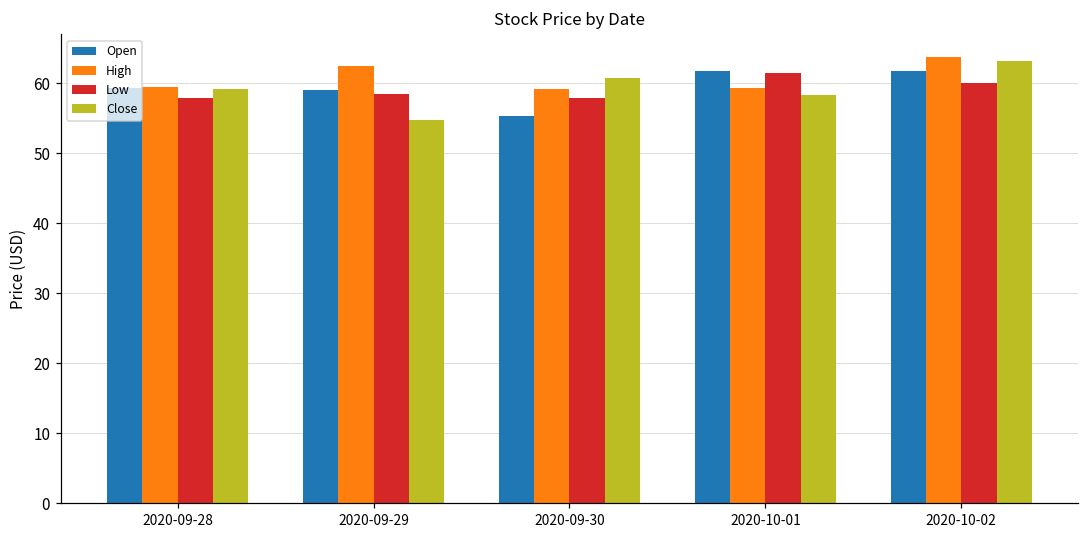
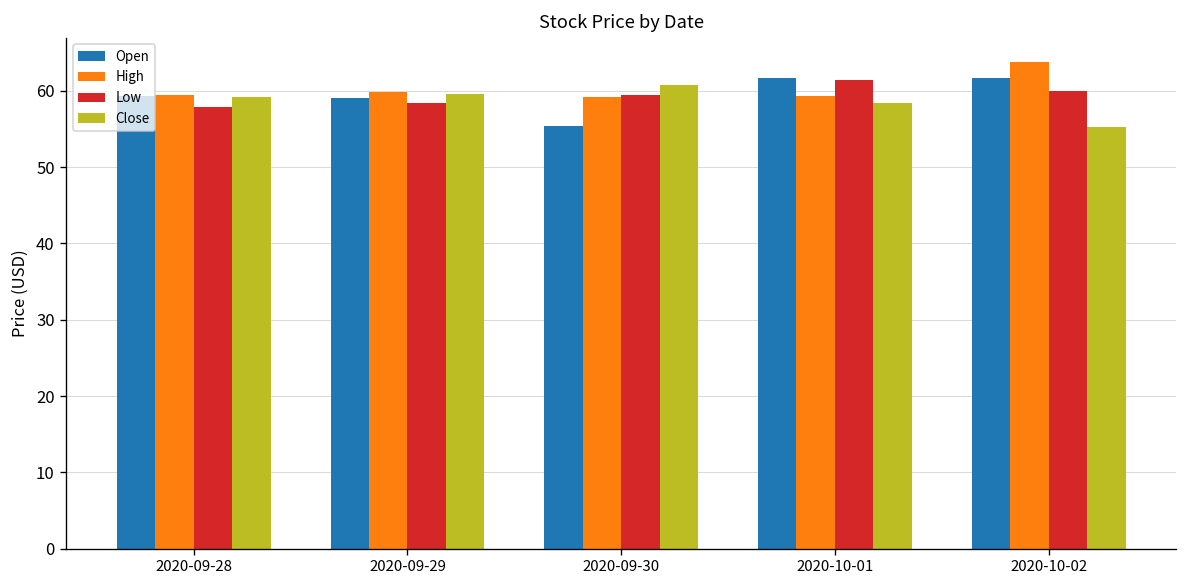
High, 2020-09-29: 62 -> 60
Close, 2020-09-29: 55 -> 60
Low, 2020-09-30: 58 -> 59
Close, 2020-10-02: 63 -> 55
